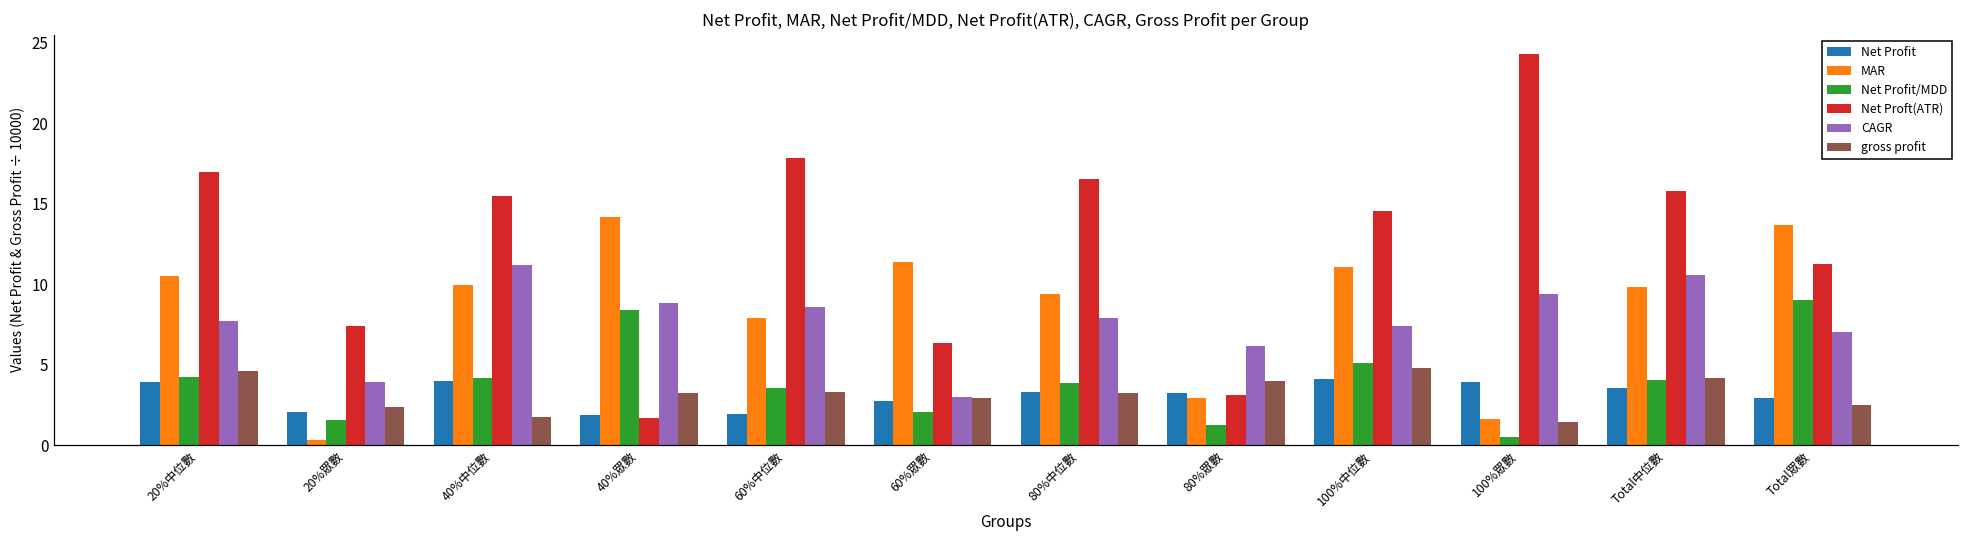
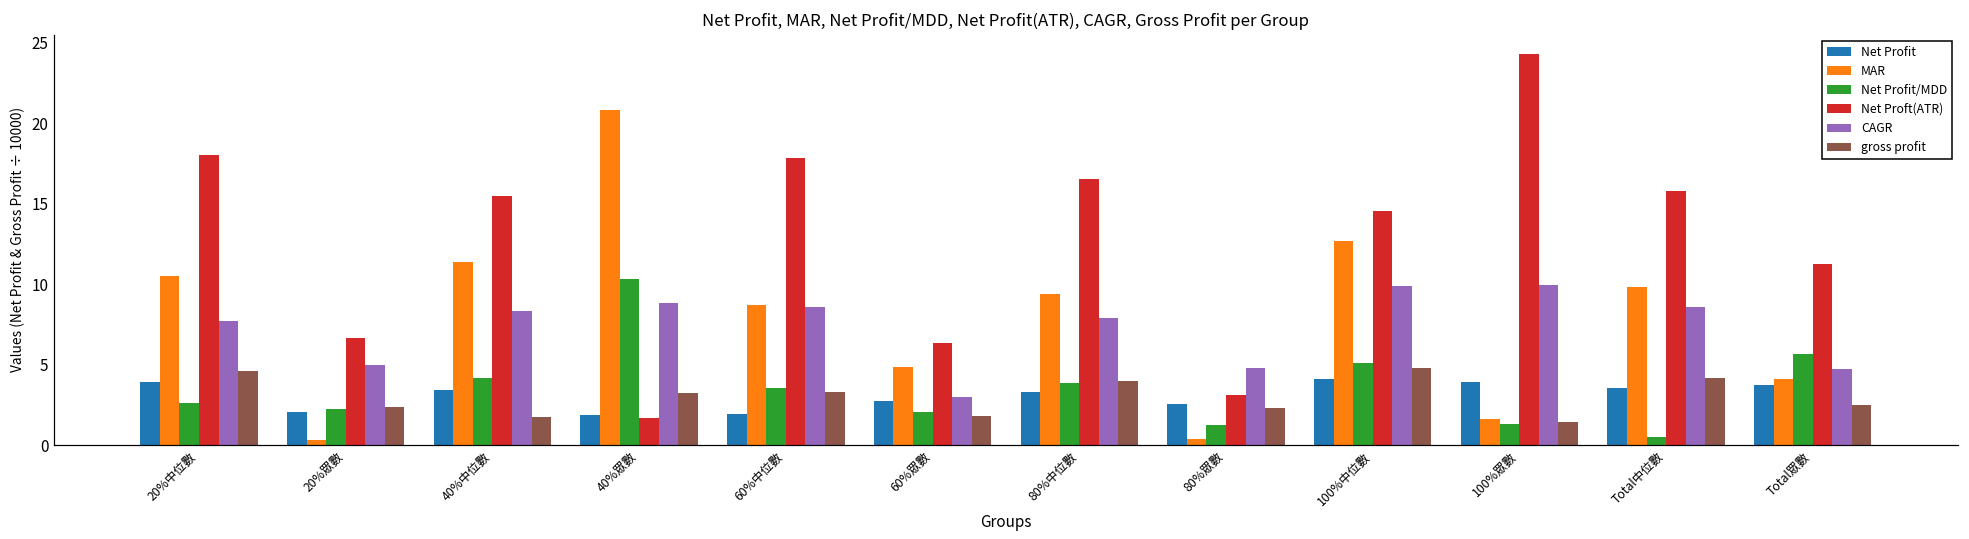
Net Profit/MDD, 20%中位數: 4.3 -> 2.6
Net Proft(ATR), 20%中位數: 17.0 -> 18.0
Net Profit/MDD, 20%眾數: 1.5 -> 2.3
Net Proft(ATR), 20%眾數: 7.4 -> 6.6
CAGR, 20%眾數: 3.9 -> 5.0
Net Profit, 40%中位數: 4.0 -> 3.5
MAR, 40%中位數: 9.9 -> 11.4
CAGR, 40%中位數: 11.2 -> 8.3
MAR, 40%眾數: 14.2 -> 20.9
Net Profit/MDD, 40%眾數: 8.4 -> 10.3
MAR, 60%中位數: 7.9 -> 8.7
MAR, 60%眾數: 11.4 -> 4.8
gross profit, 60%眾數: 2.9 -> 1.8
gross profit, 80%中位數: 3.2 -> 4.0
Net Profit, 80%眾數: 3.3 -> 2.6
MAR, 80%眾數: 2.9 -> 0.4
CAGR, 80%眾數: 6.2 -> 4.8
gross profit, 80%眾數: 4.0 -> 2.3
MAR, 100%中位數: 11.1 -> 12.7
CAGR, 100%中位數: 7.4 -> 9.9
Net Profit/MDD, 100%眾數: 0.5 -> 1.3
CAGR, 100%眾數: 9.4 -> 10.0
Net Profit/MDD, Total中位數: 4.0 -> 0.5
CAGR, Total中位數: 10.6 -> 8.6
Net Profit, Total眾數: 2.9 -> 3.7
MAR, Total眾數: 13.7 -> 4.1
Net Profit/MDD, Total眾數: 9.0 -> 5.7
CAGR, Total眾數: 7.1 -> 4.7
